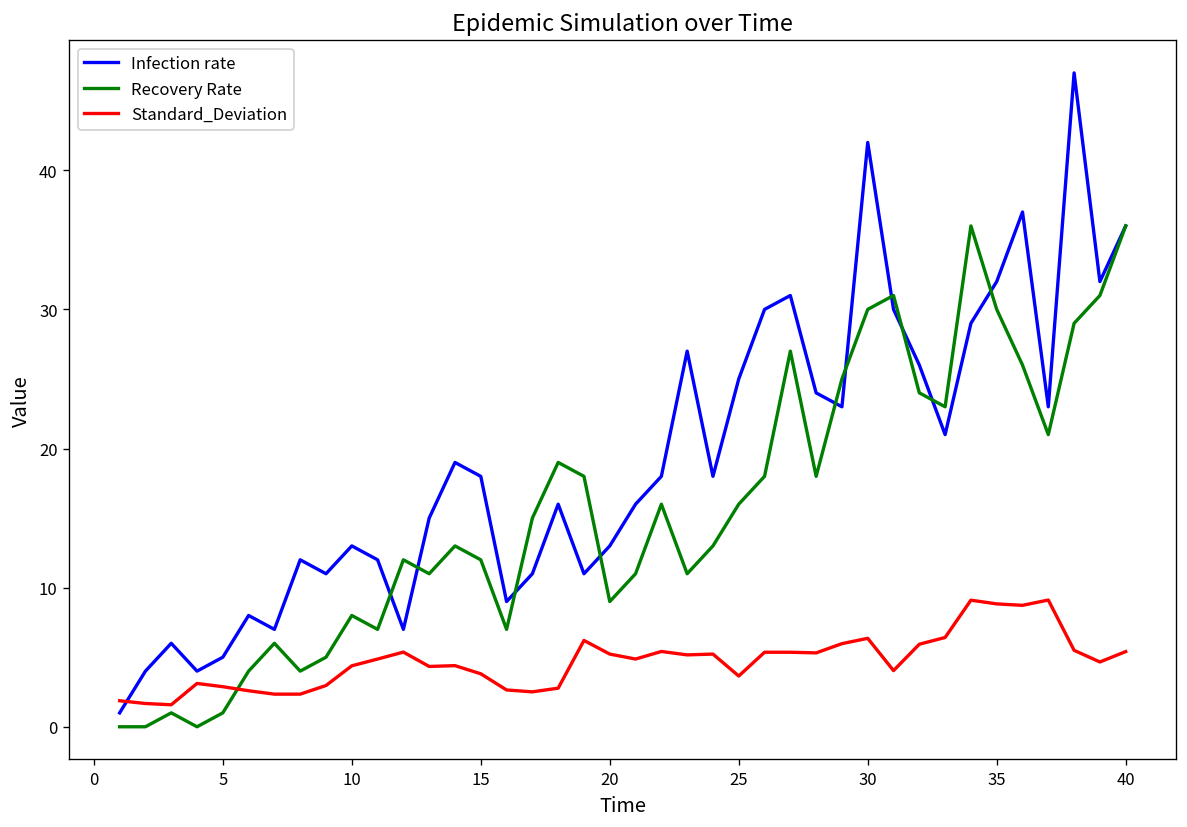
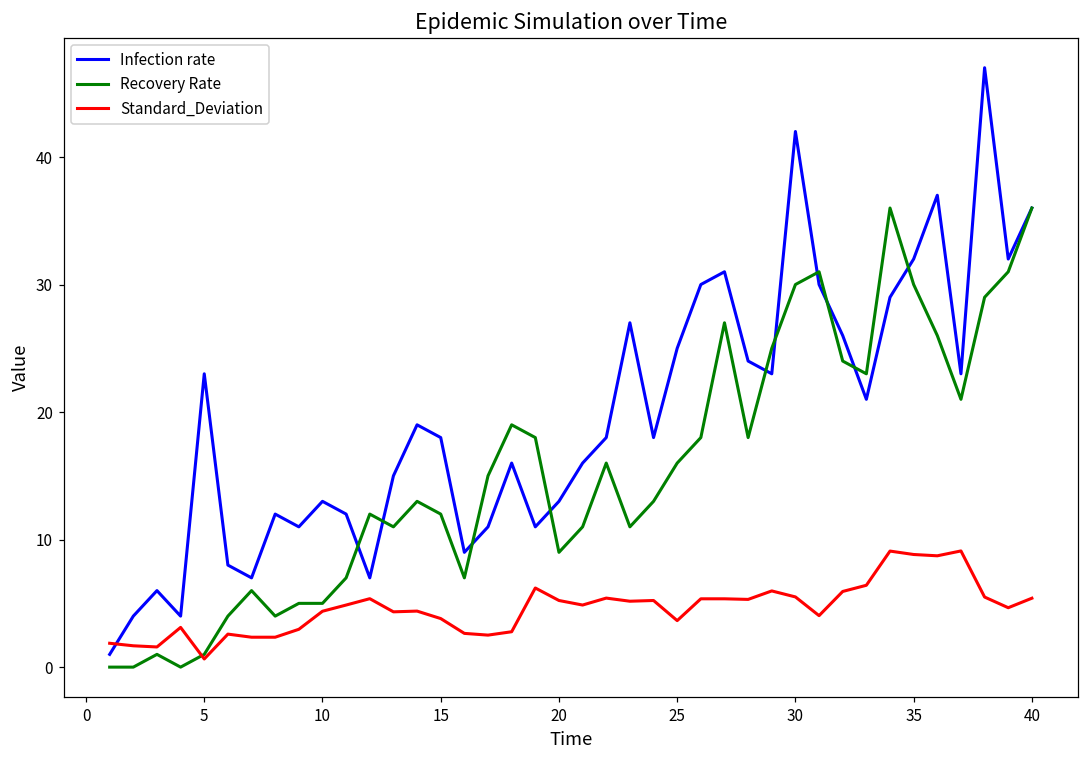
Infection rate, 5: 5 -> 23
Standard_Deviation, 5: 2.9 -> 0.6
Recovery Rate, 10: 8 -> 5
Standard_Deviation, 30: 6.4 -> 5.5
